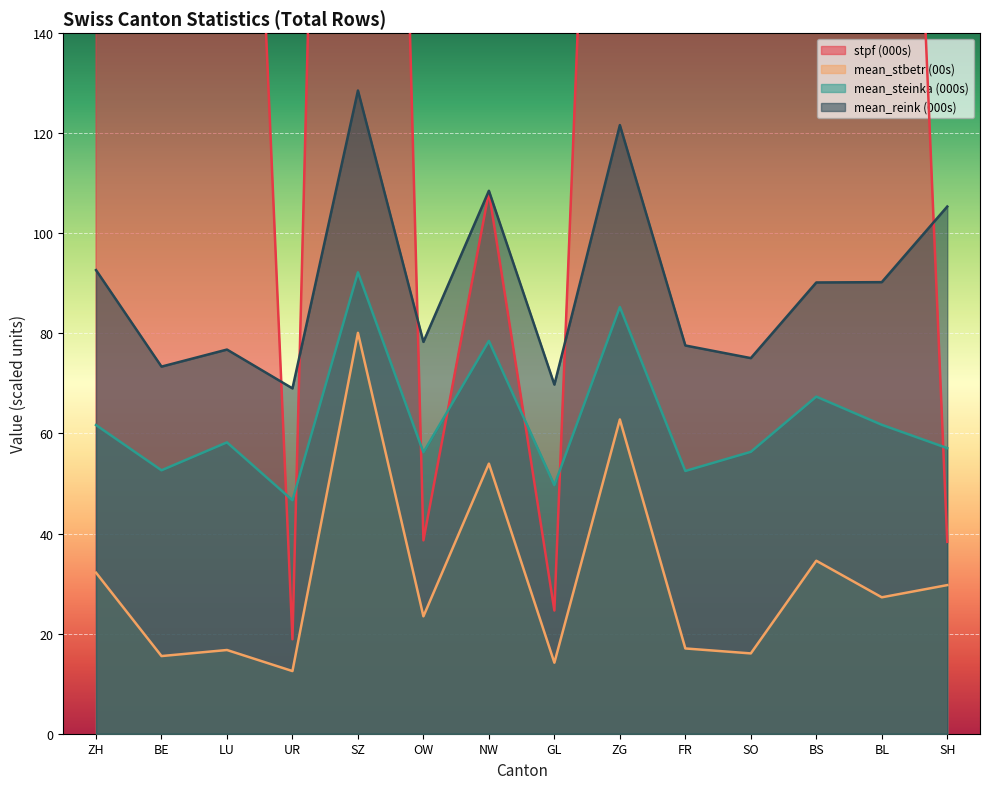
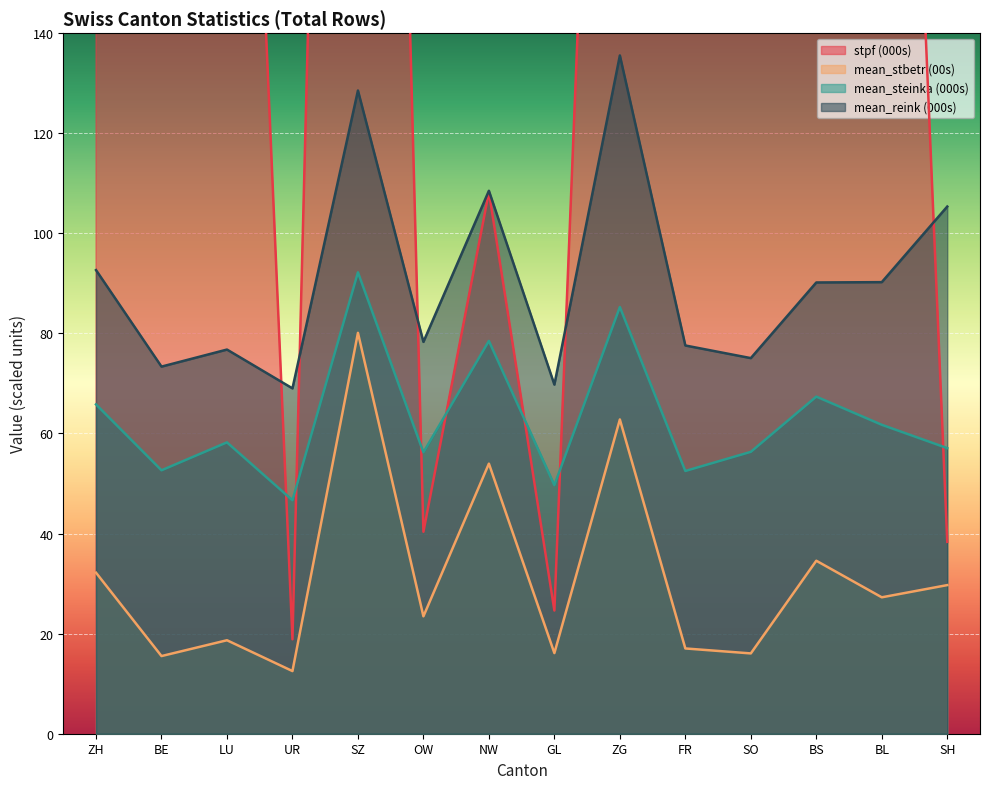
mean_steinka (000s), ZH: 62 -> 66
mean_stbetr (00s), LU: 17 -> 19
stpf (000s), OW: 39 -> 40
mean_stbetr (00s), GL: 14 -> 16
mean_reink (000s), ZG: 122 -> 136
